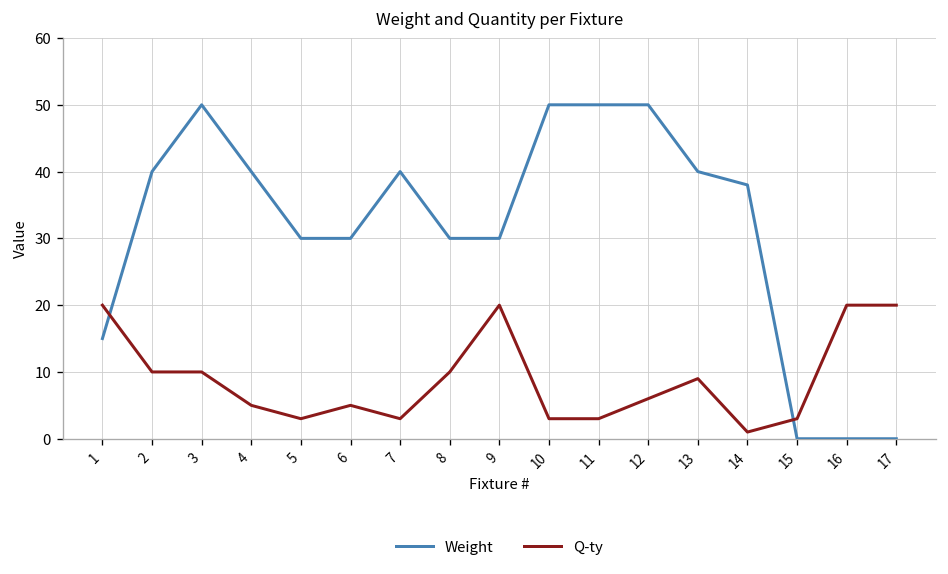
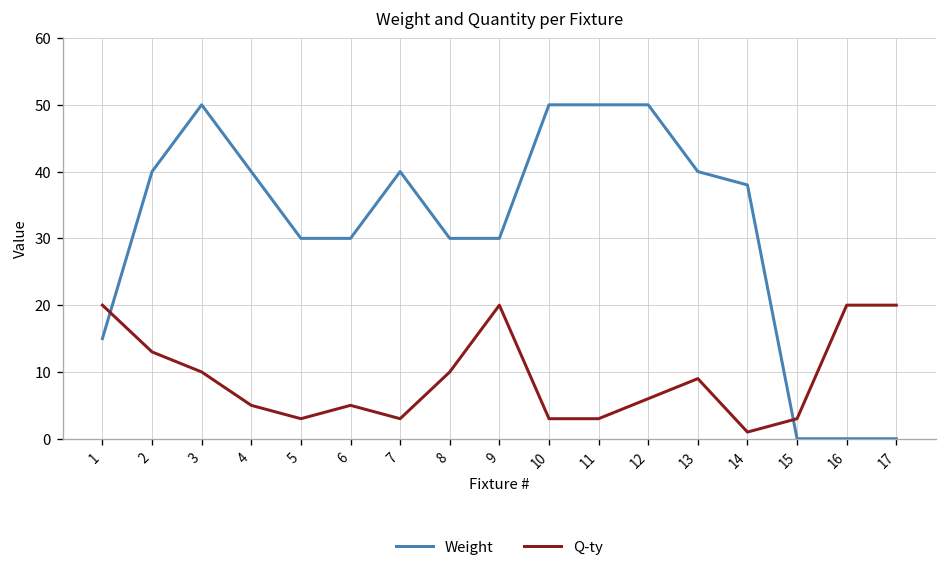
Q-ty, 2: 10 -> 13
